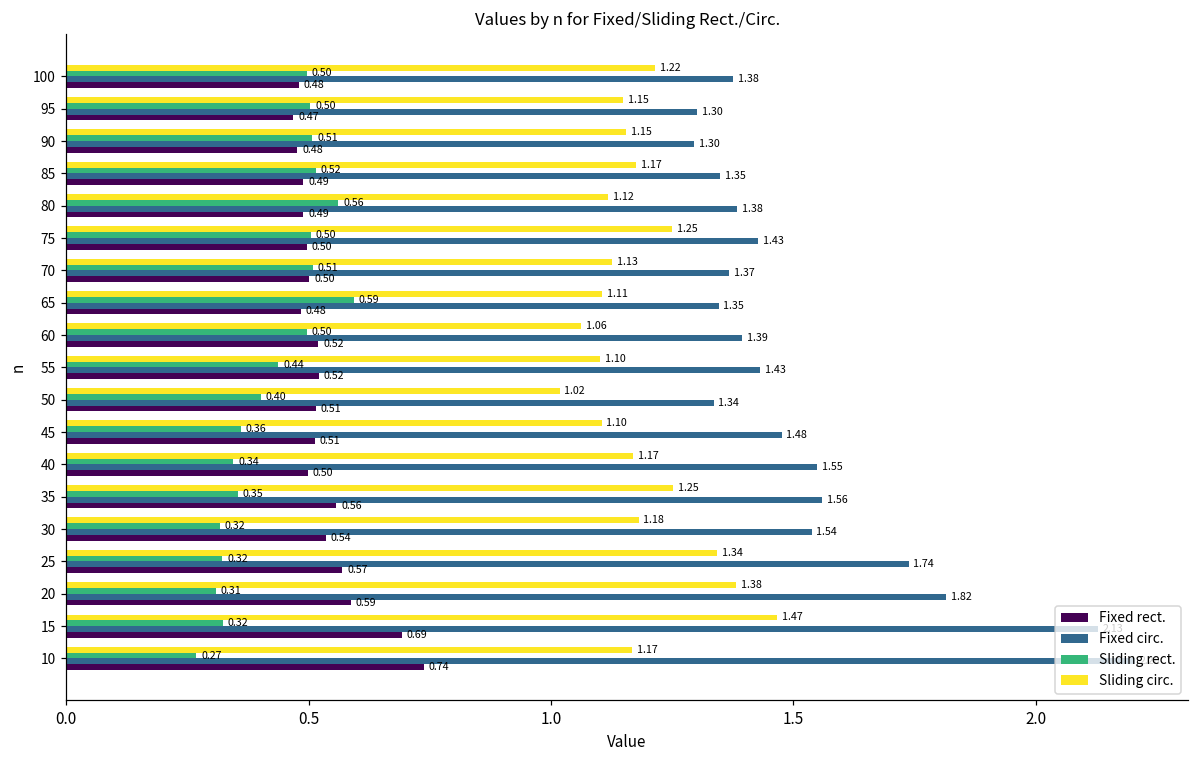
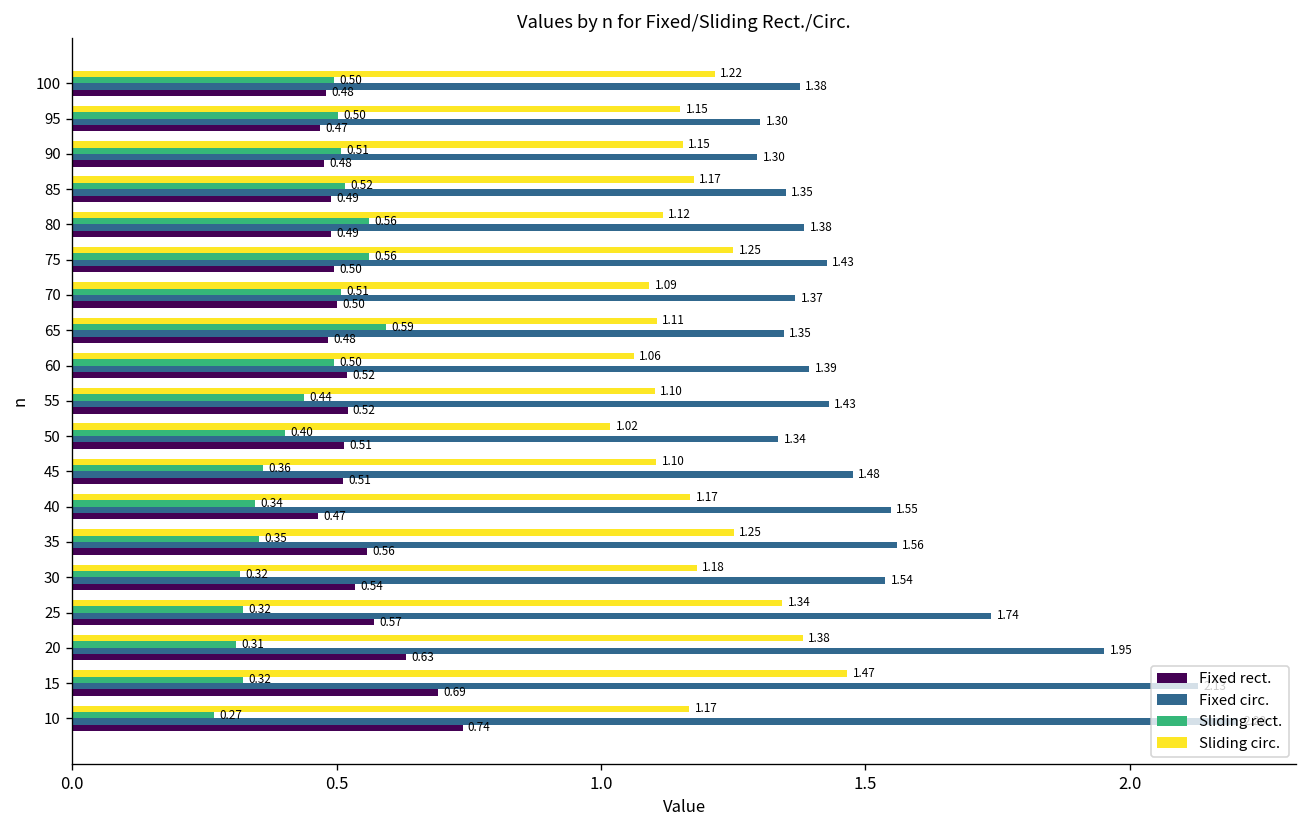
Sliding rect., 75: 0.50 -> 0.56
Sliding circ., 70: 1.13 -> 1.09
Fixed rect., 40: 0.50 -> 0.47
Fixed circ., 20: 1.82 -> 1.95
Fixed rect., 20: 0.59 -> 0.63
